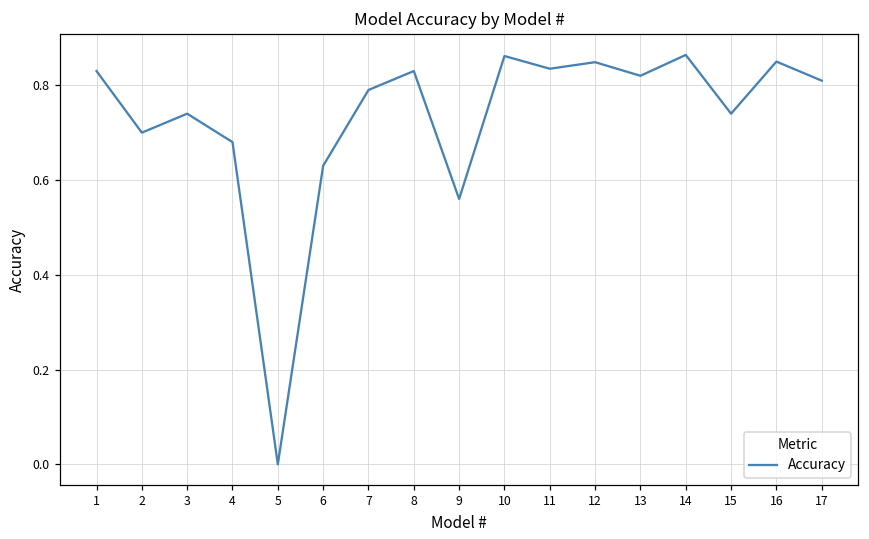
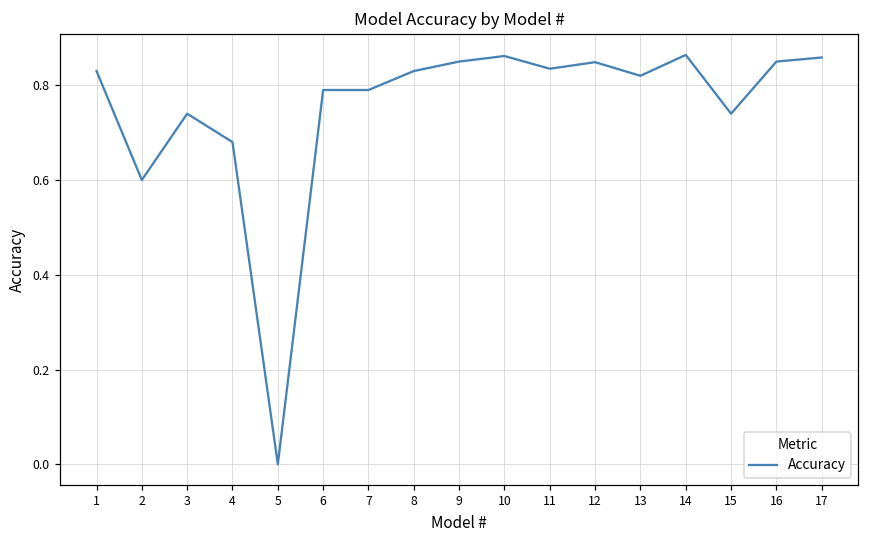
2: 0.7 -> 0.6
6: 0.63 -> 0.79
9: 0.56 -> 0.85
17: 0.81 -> 0.86
